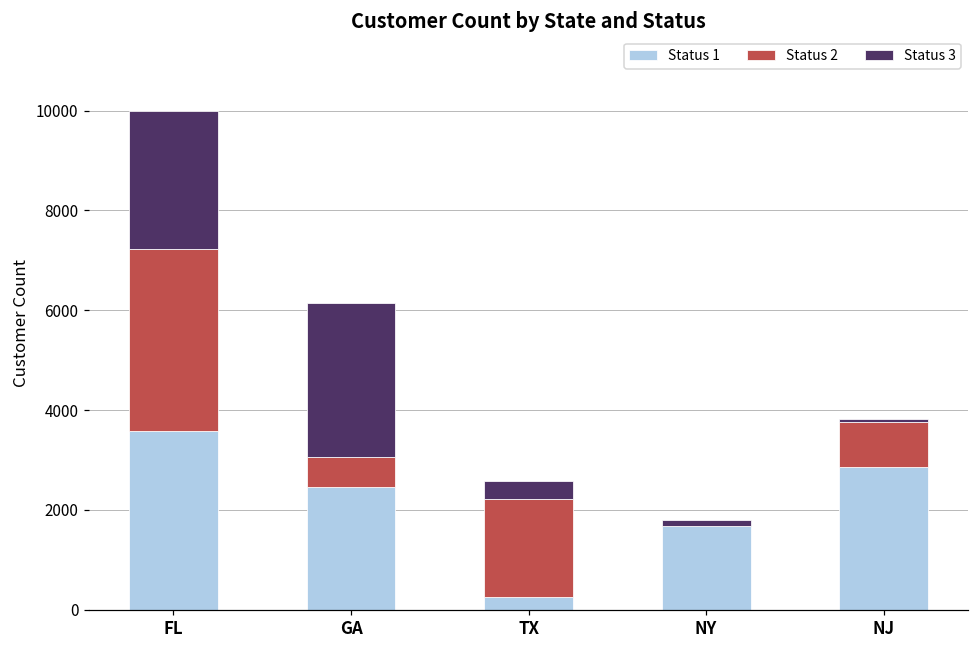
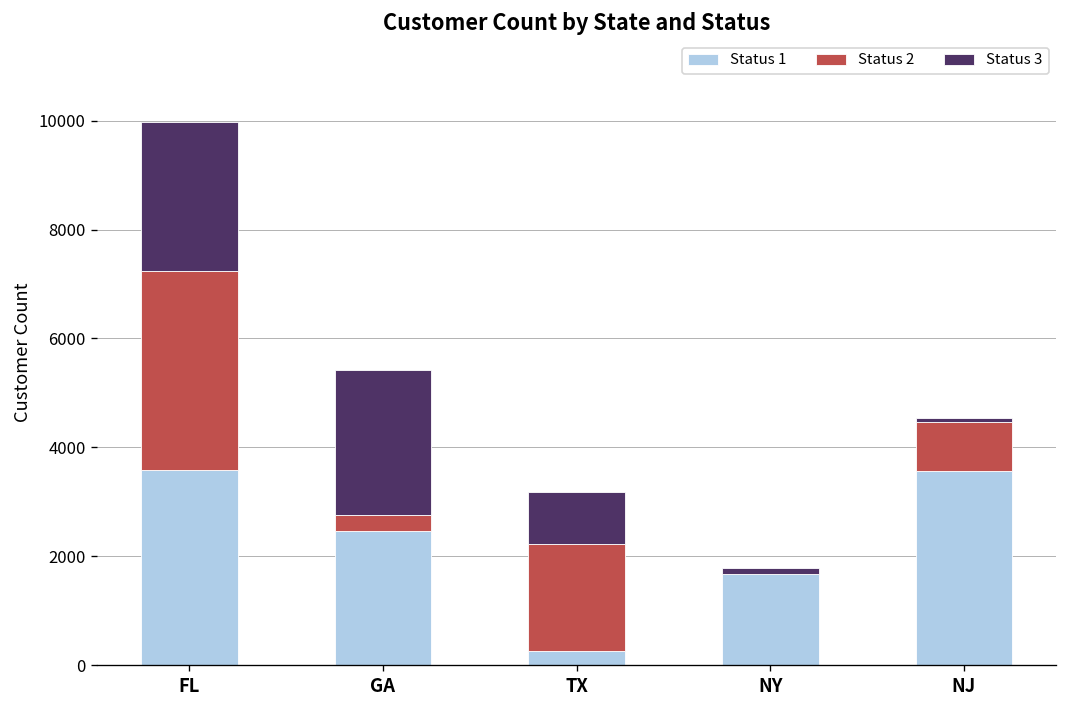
Status 2, GA: 600 -> 300
Status 3, GA: 3100 -> 2700
Status 3, TX: 300 -> 1000
Status 1, NJ: 2900 -> 3600
